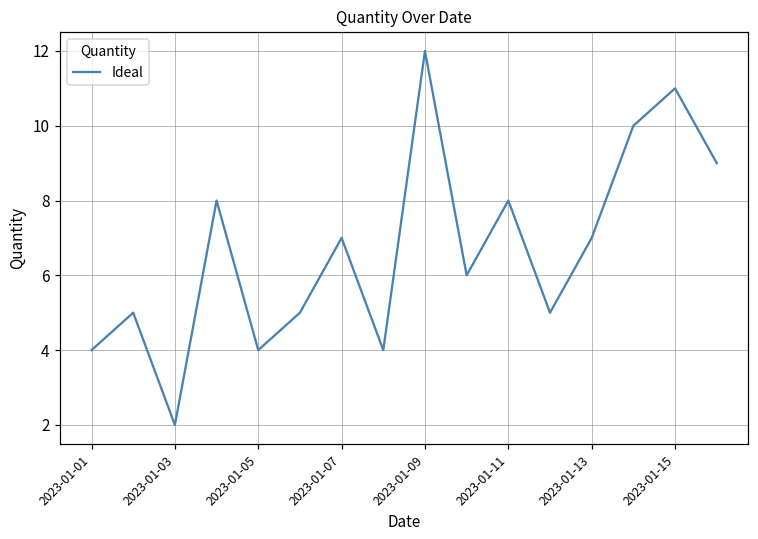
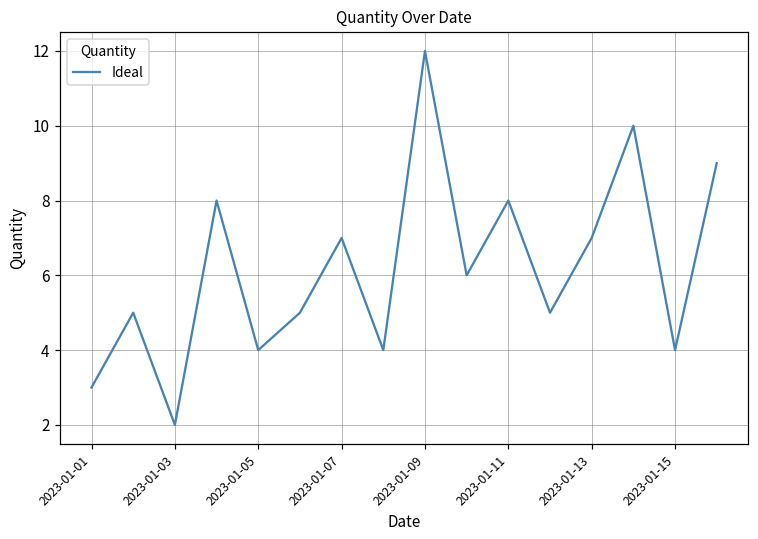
2023-01-01: 4 -> 3
2023-01-15: 11 -> 4
